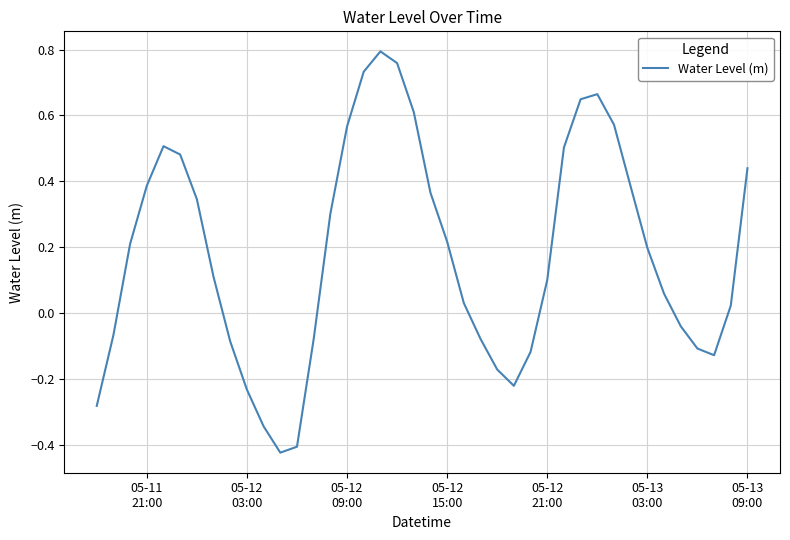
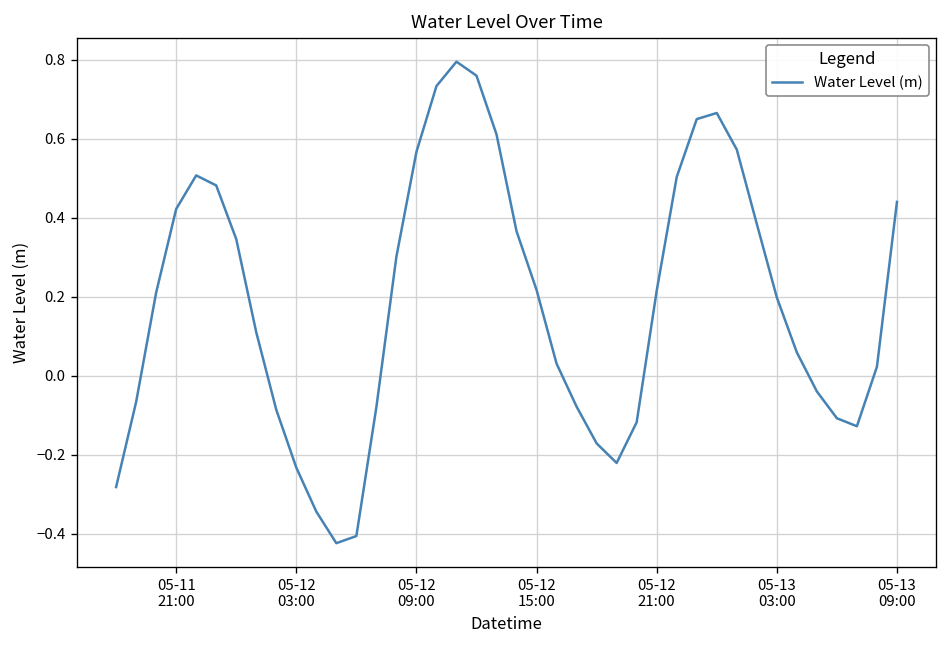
05-11 21:00: 0.39 -> 0.42
05-12 21:00: 0.10 -> 0.21
